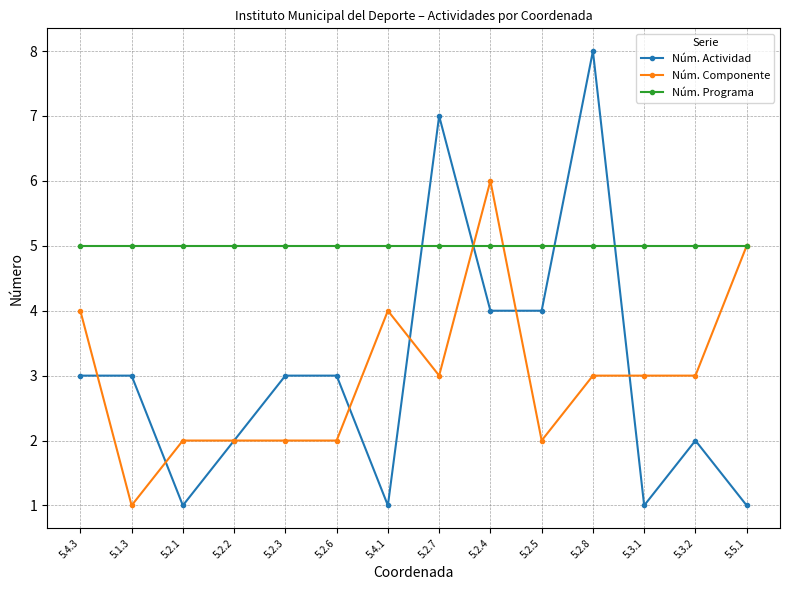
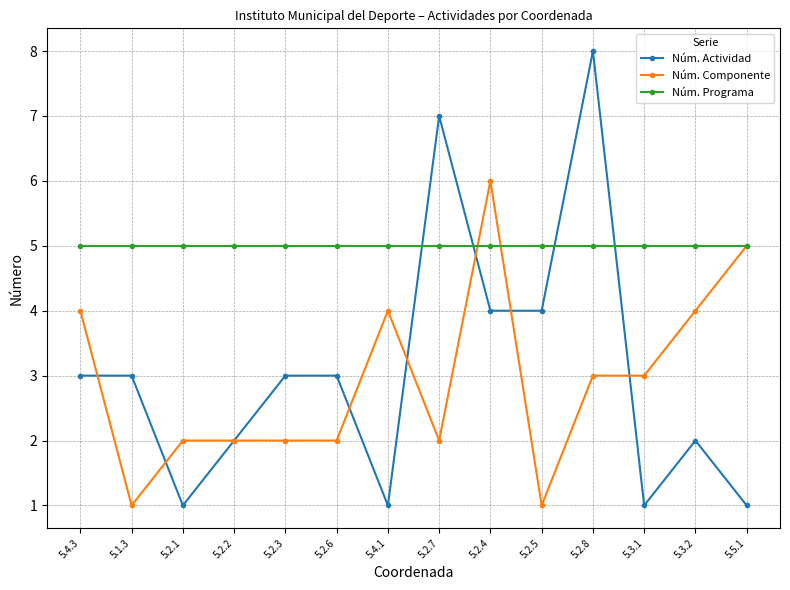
Núm. Componente, 5.2.7: 3 -> 2
Núm. Componente, 5.2.5: 2 -> 1
Núm. Componente, 5.3.2: 3 -> 4
